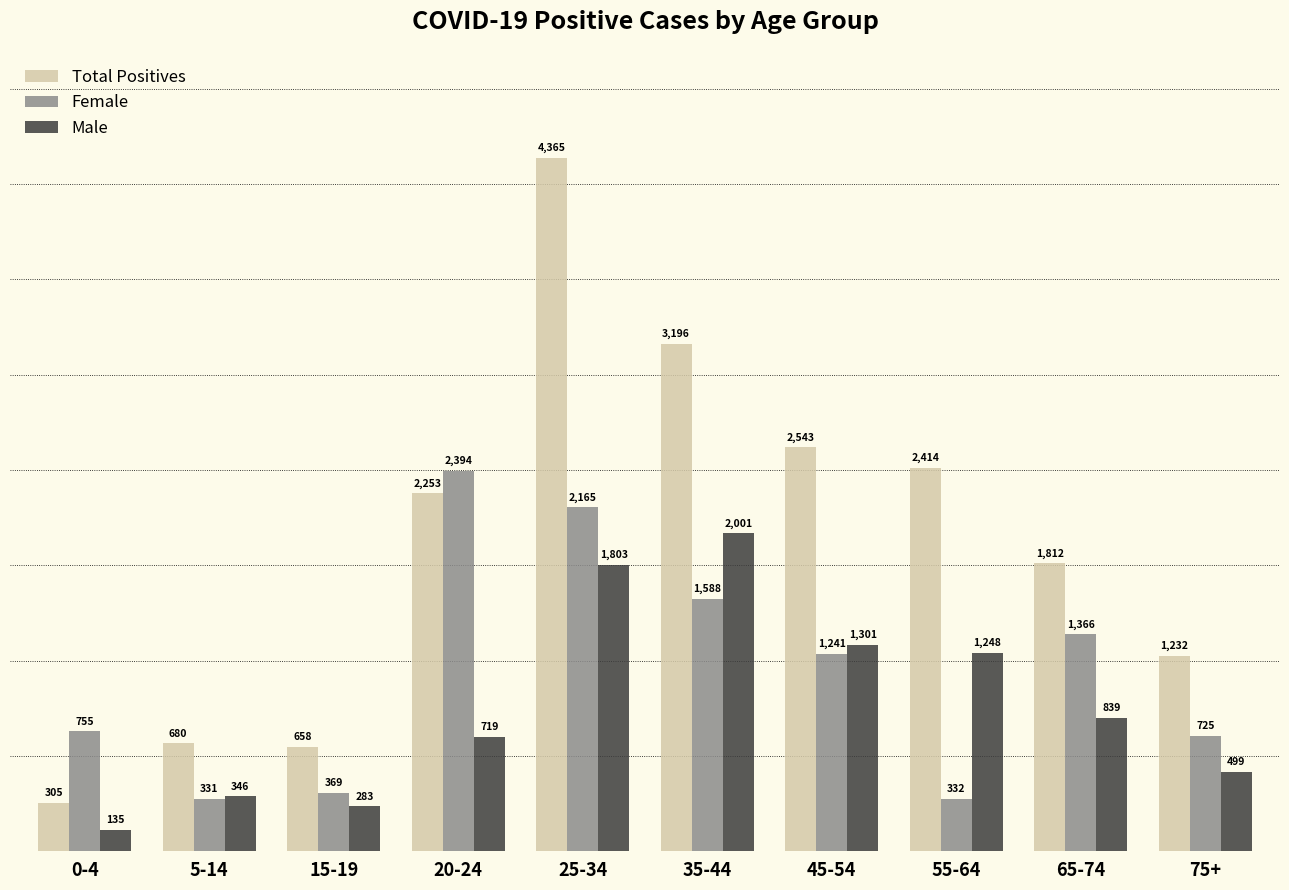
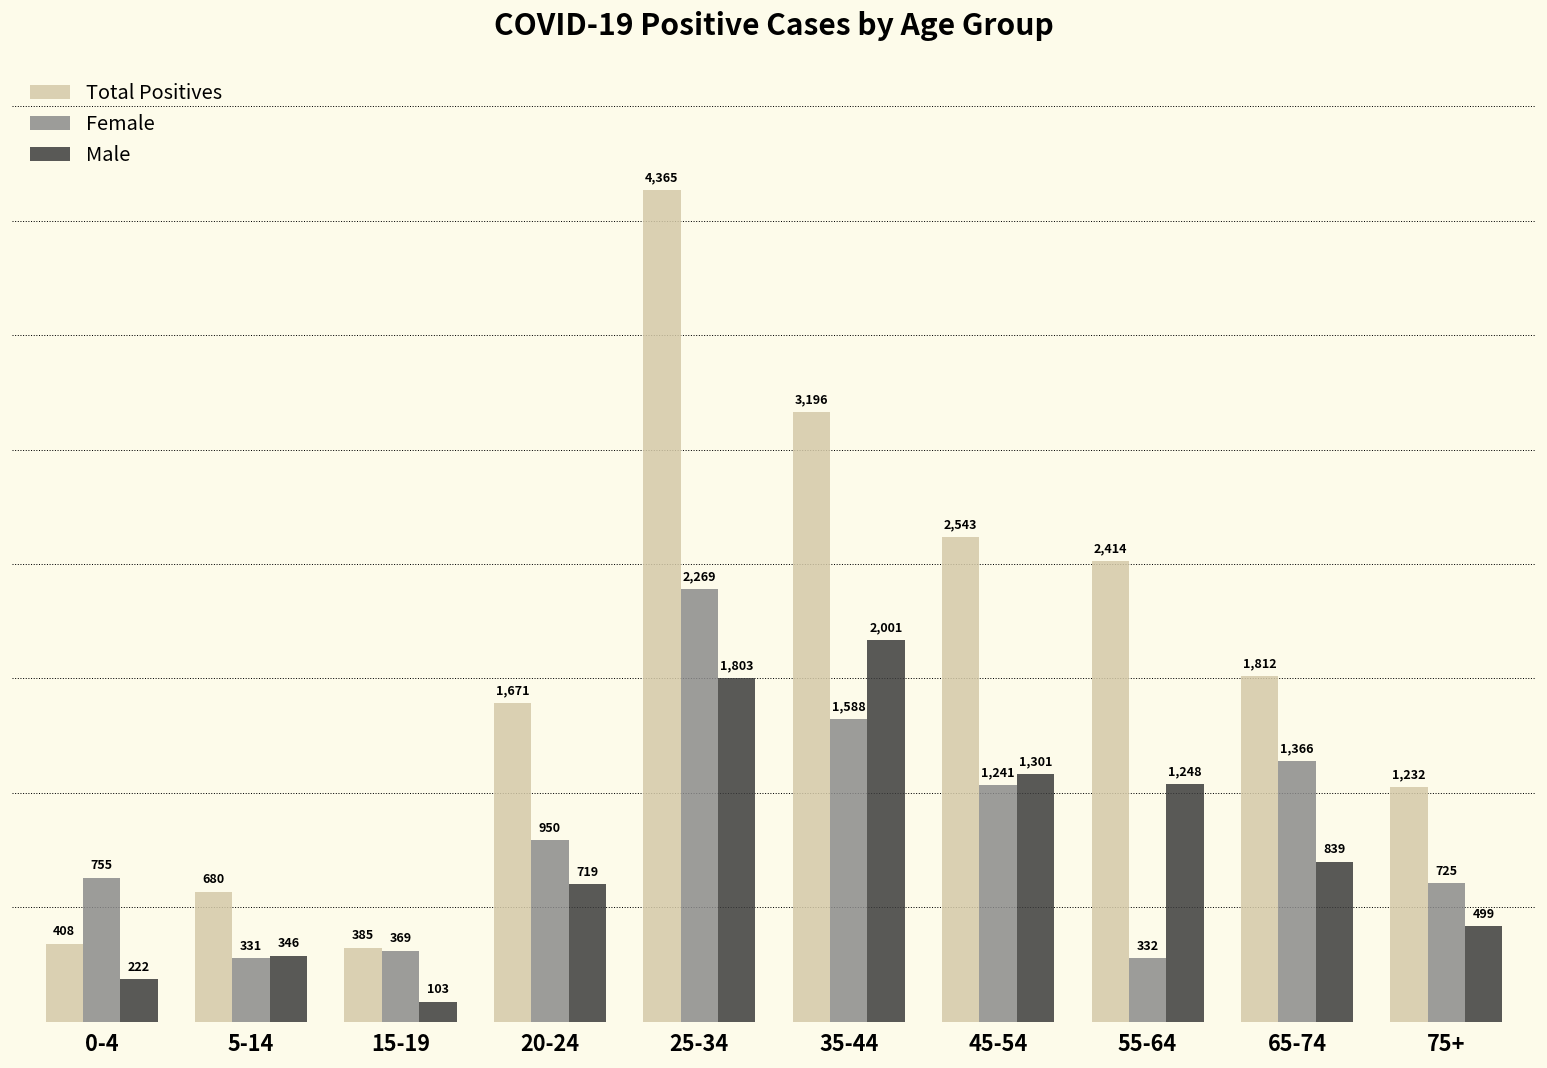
Total Positives, 0-4: 305 -> 408
Male, 0-4: 135 -> 222
Total Positives, 15-19: 658 -> 385
Male, 15-19: 283 -> 103
Total Positives, 20-24: 2,253 -> 1,671
Female, 20-24: 2,394 -> 950
Female, 25-34: 2,165 -> 2,269
